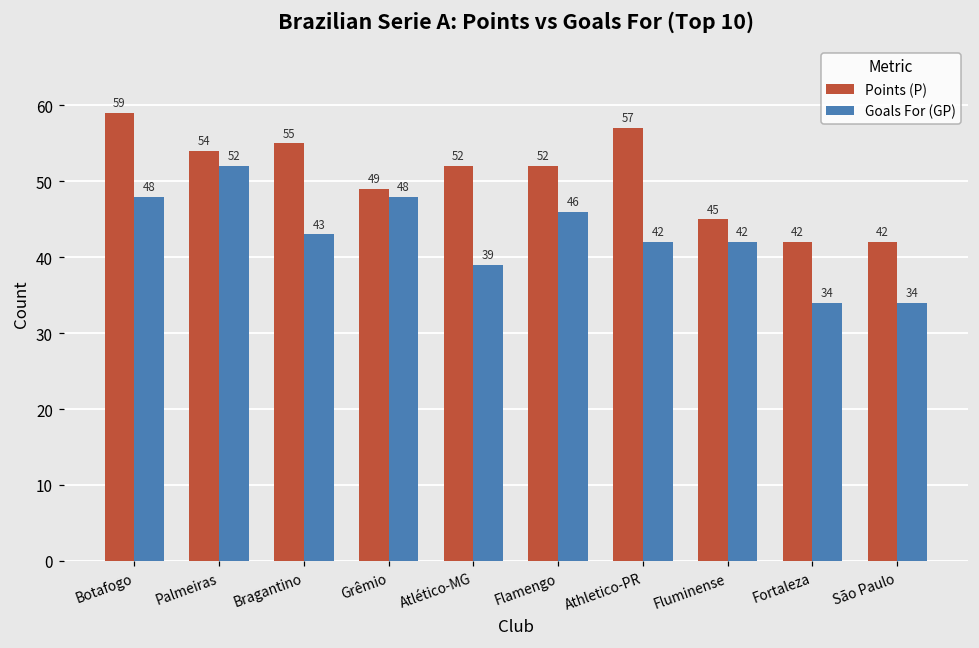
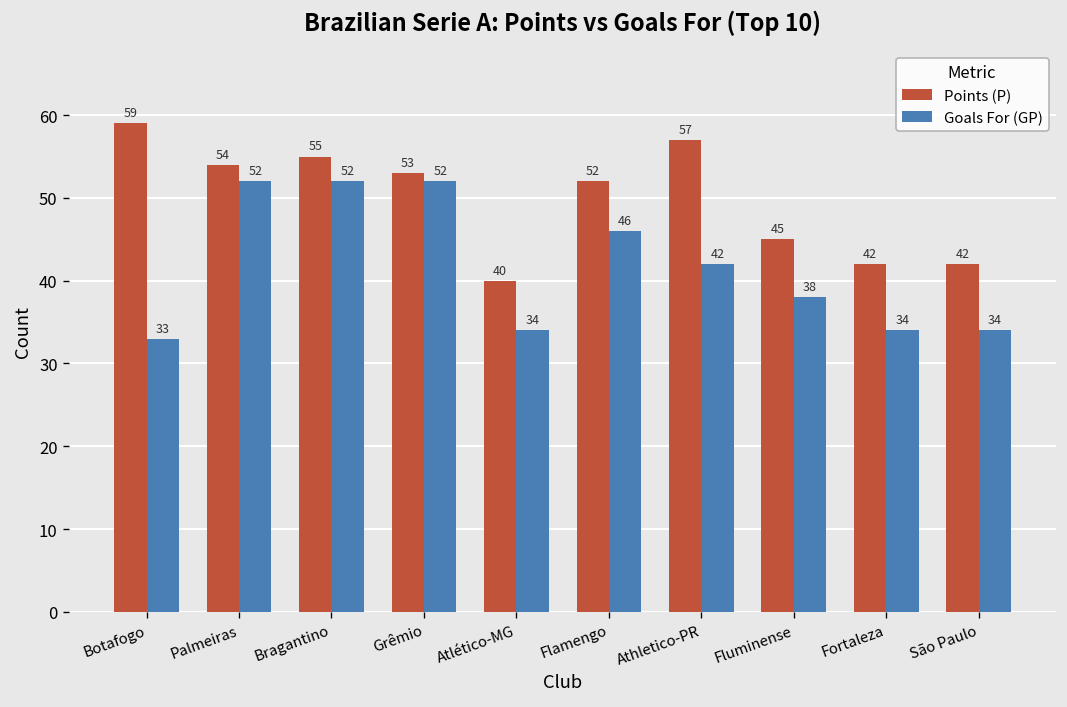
Goals For (GP), Botafogo: 48 -> 33
Goals For (GP), Bragantino: 43 -> 52
Points (P), Grêmio: 49 -> 53
Goals For (GP), Grêmio: 48 -> 52
Points (P), Atlético-MG: 52 -> 40
Goals For (GP), Atlético-MG: 39 -> 34
Goals For (GP), Fluminense: 42 -> 38
